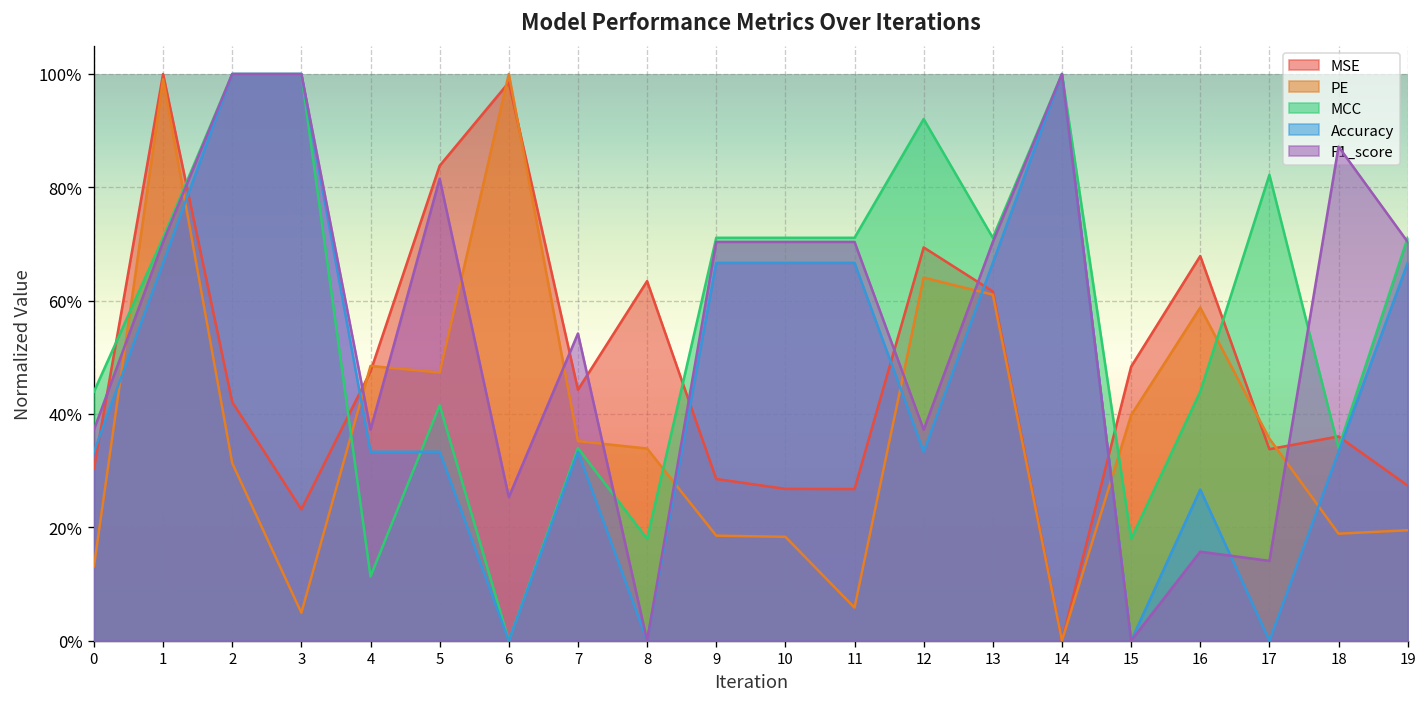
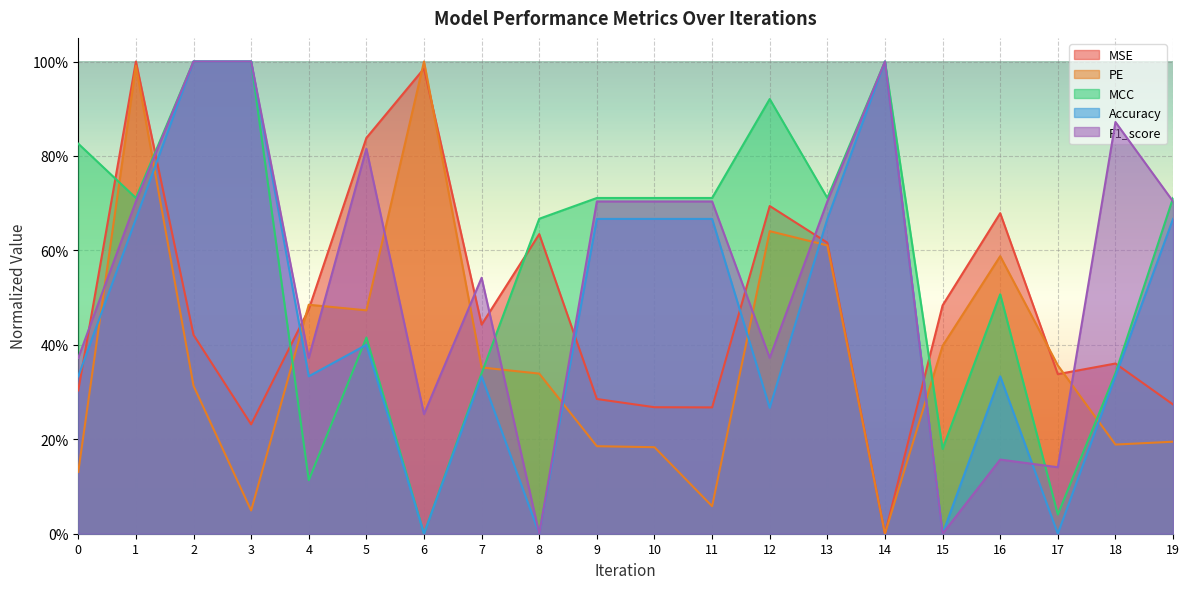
MCC, 0: 44% -> 83%
Accuracy, 5: 33% -> 40%
MCC, 8: 18% -> 67%
Accuracy, 12: 33% -> 27%
MCC, 16: 44% -> 51%
Accuracy, 16: 27% -> 33%
MCC, 17: 82% -> 4%
